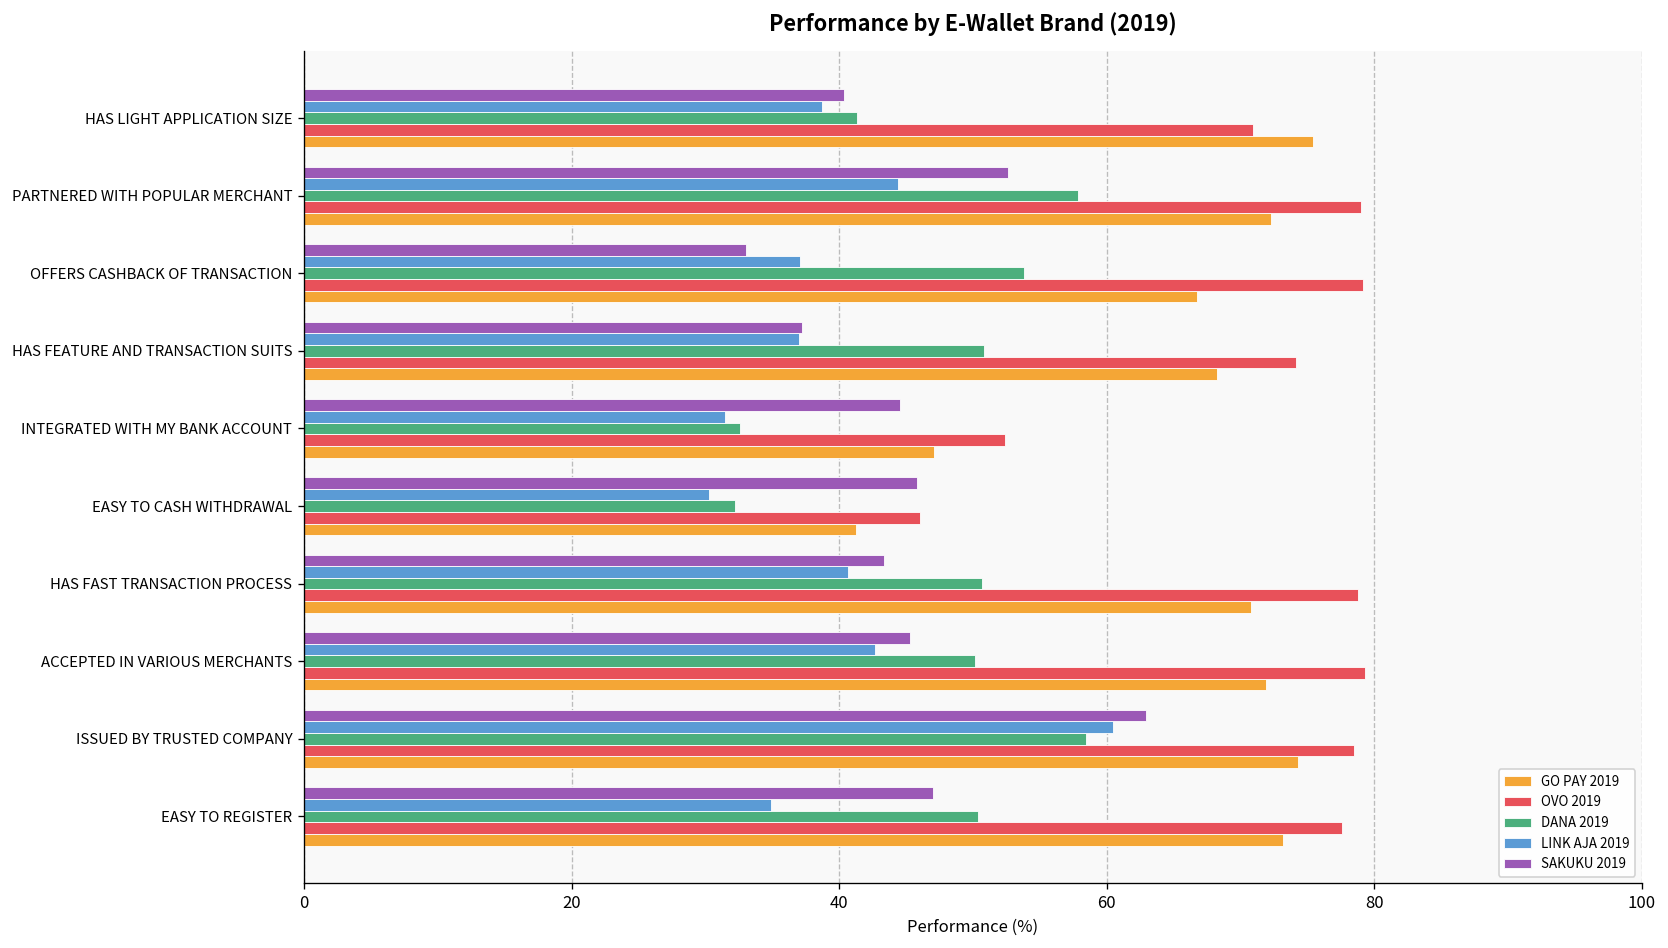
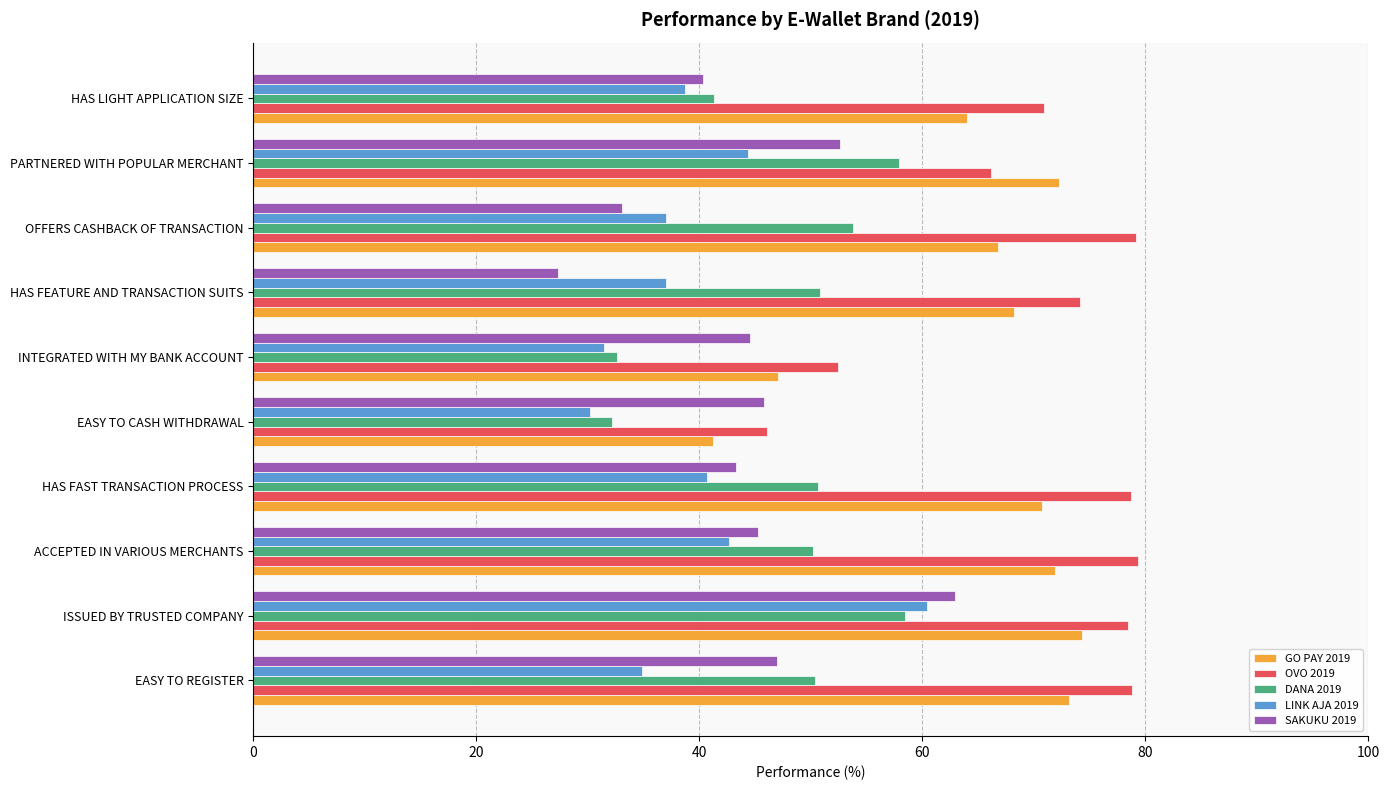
GO PAY 2019, HAS LIGHT APPLICATION SIZE: 75.4 -> 64.0
OVO 2019, PARTNERED WITH POPULAR MERCHANT: 79.0 -> 66.2
SAKUKU 2019, HAS FEATURE AND TRANSACTION SUITS: 37.2 -> 27.3
OVO 2019, EASY TO REGISTER: 77.6 -> 78.8
